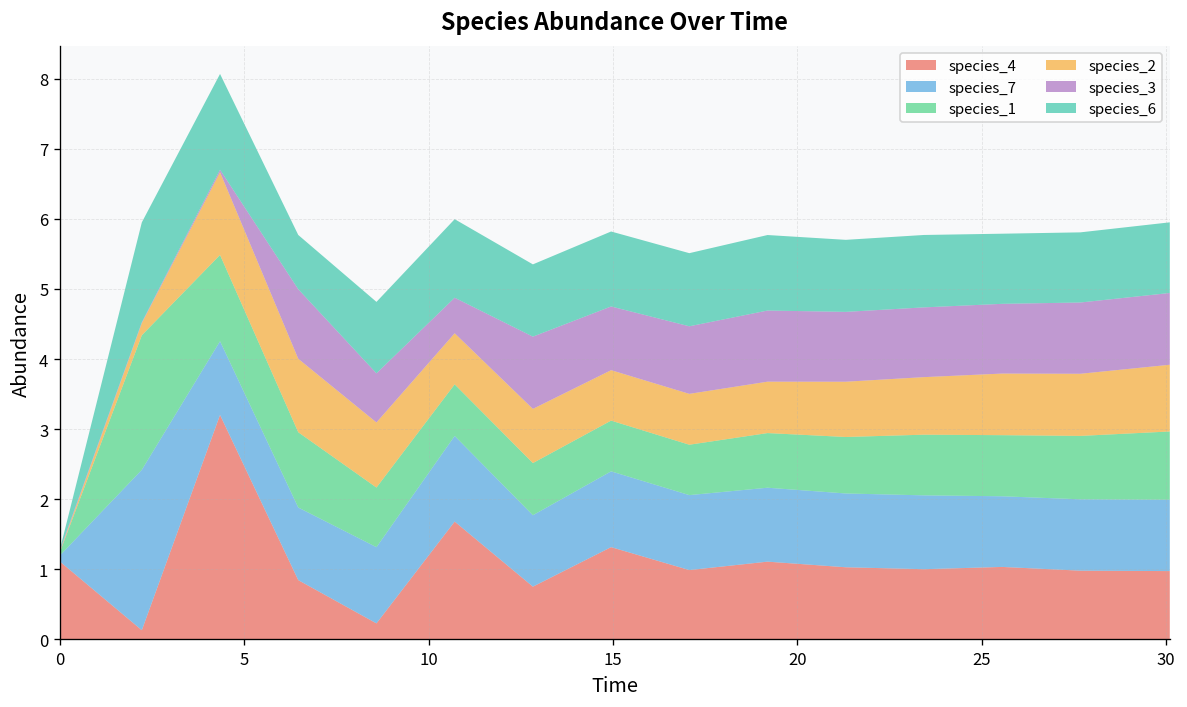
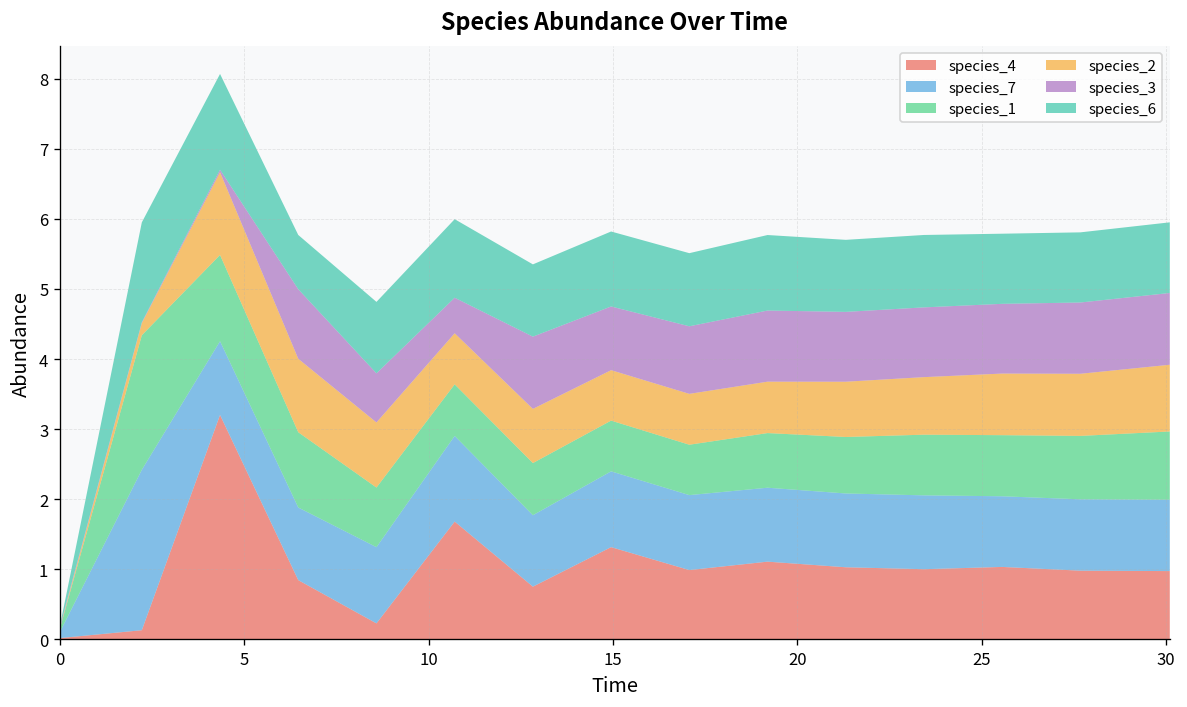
species_4, 0: 1.1 -> 0.0
